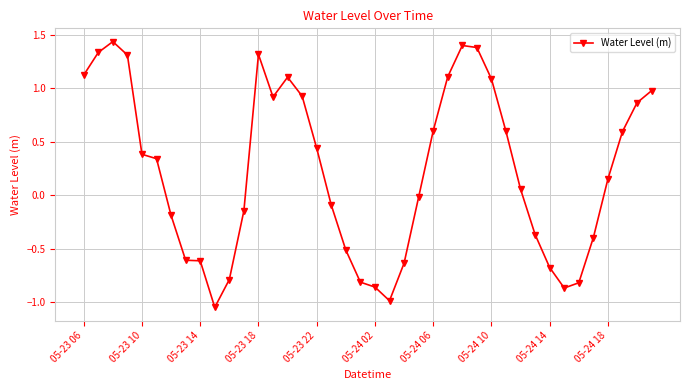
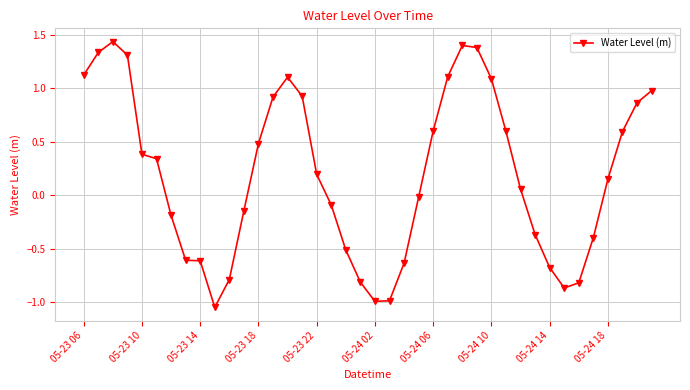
05-23 18: 1.31 -> 0.48
05-23 22: 0.44 -> 0.19
05-24 02: -0.86 -> -0.99
